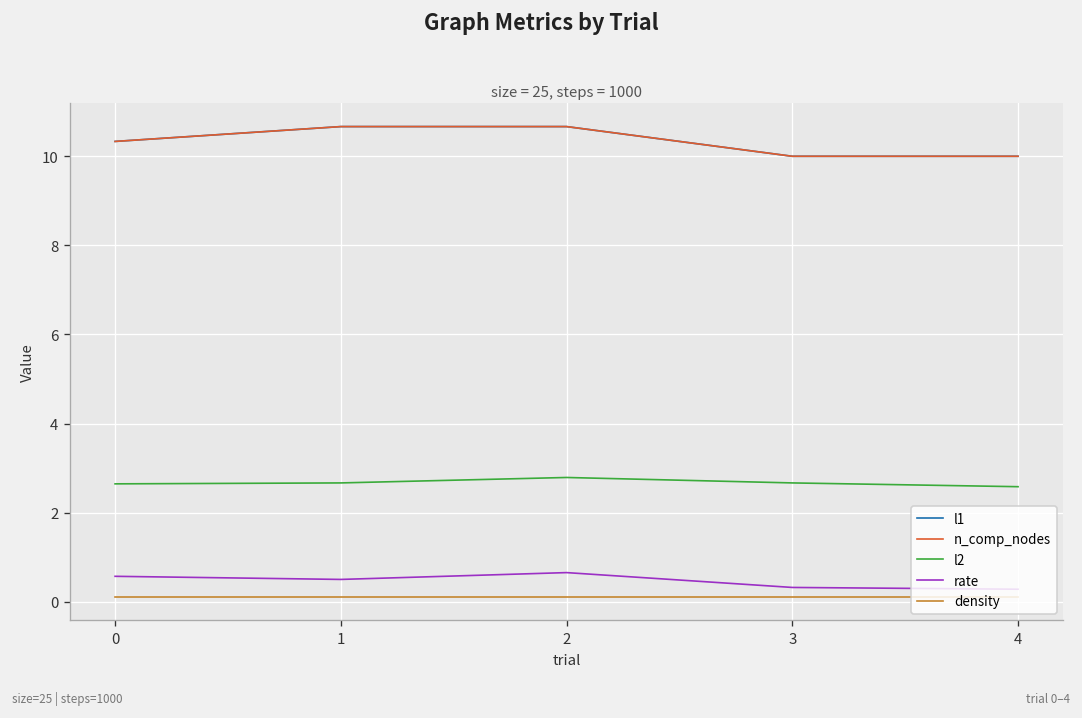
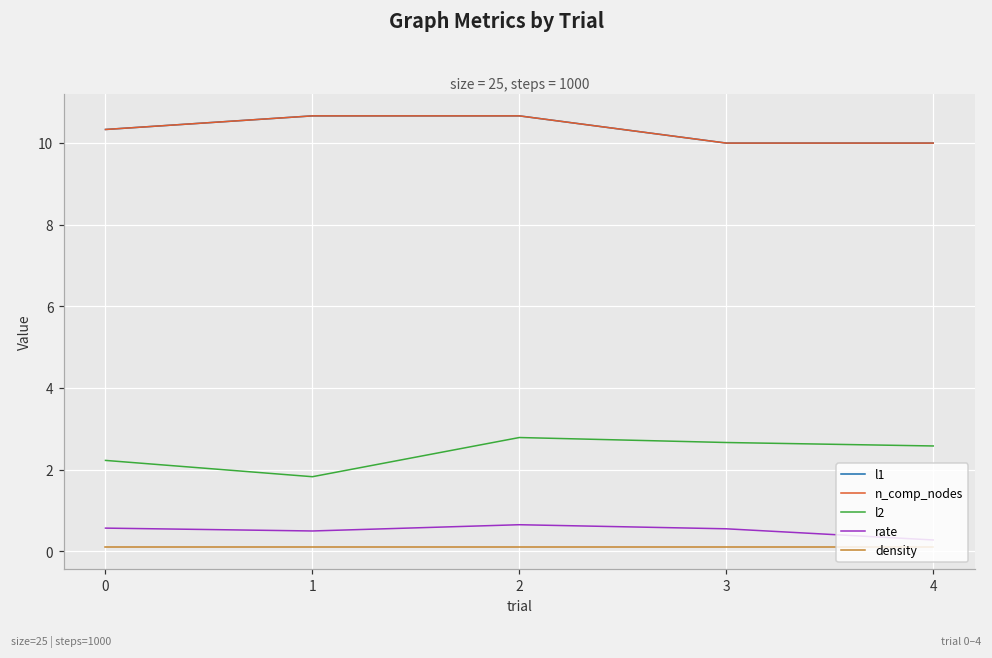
l2, 0: 2.6 -> 2.2
l2, 1: 2.7 -> 1.8
rate, 3: 0.3 -> 0.6
